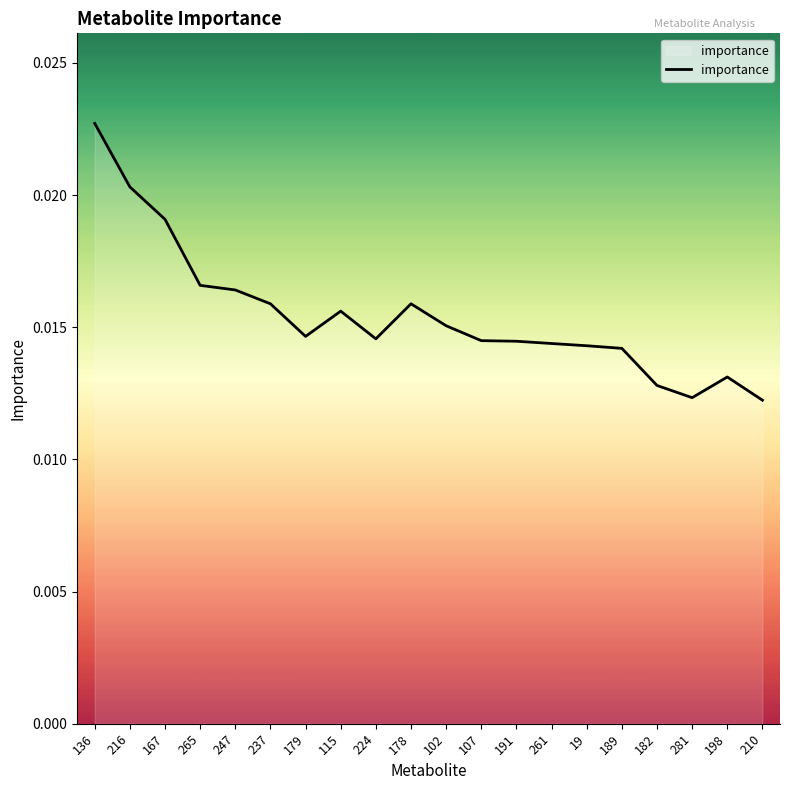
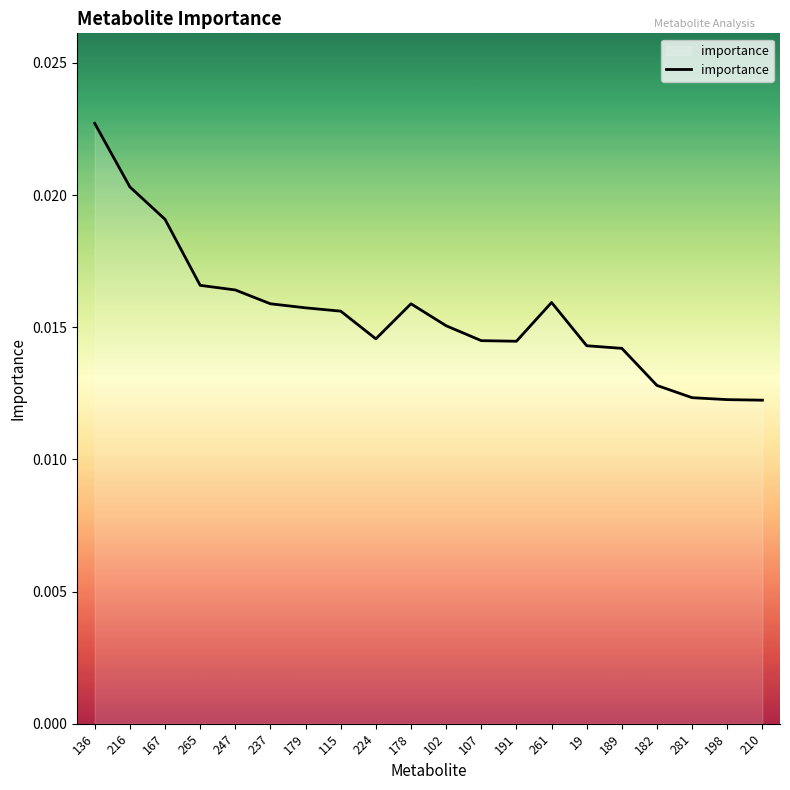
179: 0.0147 -> 0.0157
261: 0.0144 -> 0.0159
198: 0.0131 -> 0.0123
